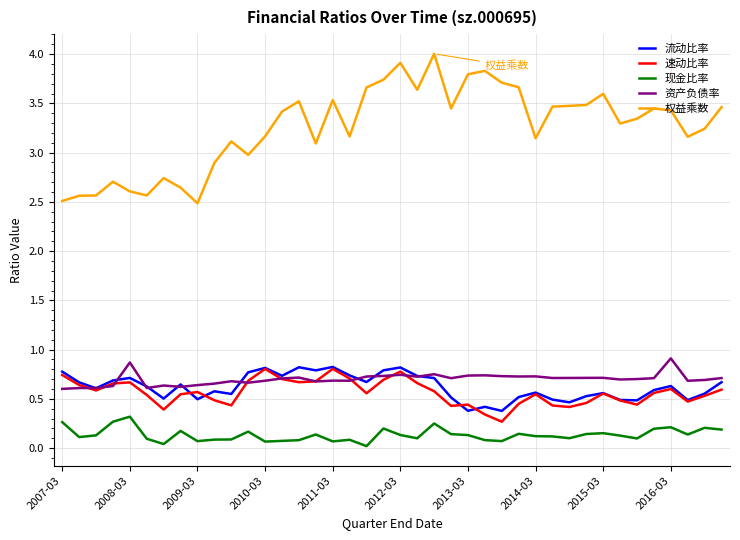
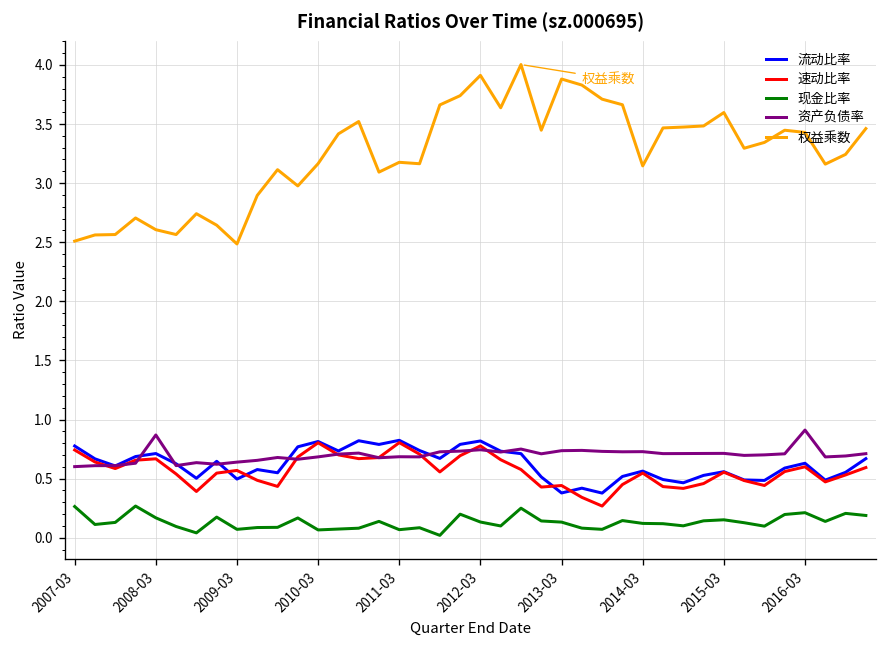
现金比率, 2008-03: 0.3 -> 0.2
权益乘数, 2011-03: 3.5 -> 3.2
权益乘数, 2013-03: 3.8 -> 3.9
